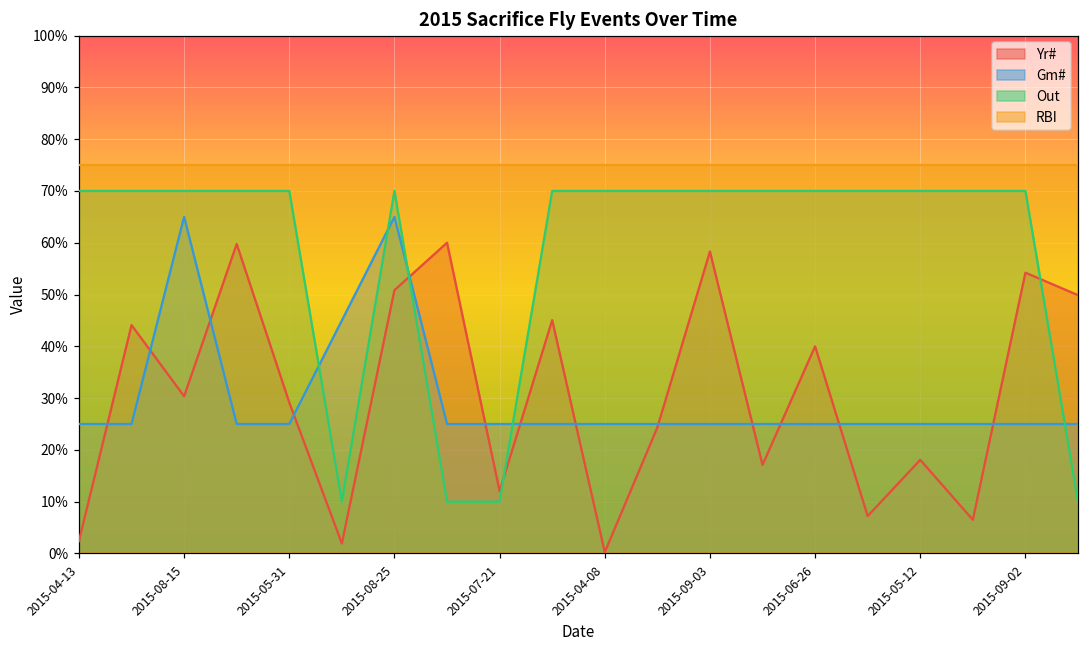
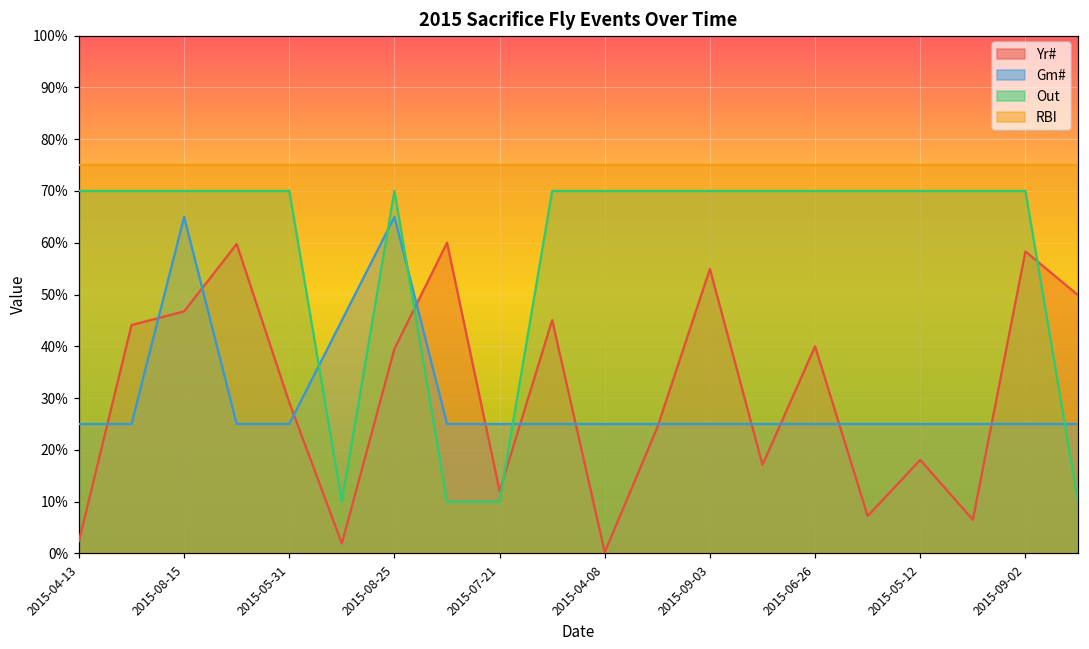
Yr#, 2015-08-15: 30% -> 47%
Yr#, 2015-08-25: 51% -> 40%
Yr#, 2015-09-03: 58% -> 55%
Yr#, 2015-09-02: 54% -> 58%
